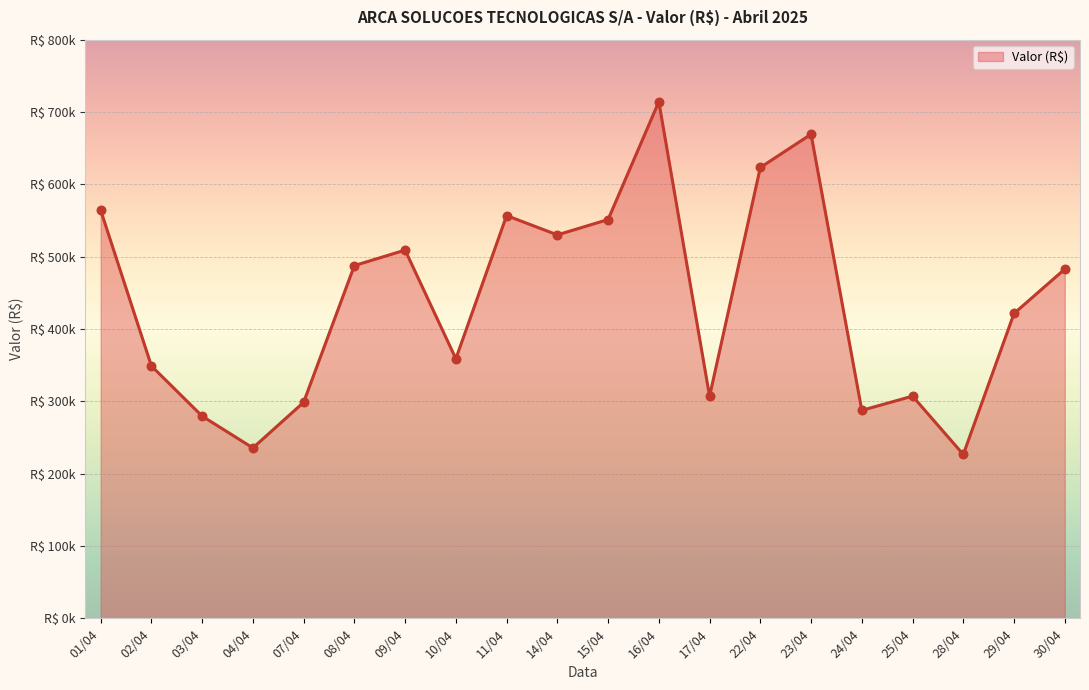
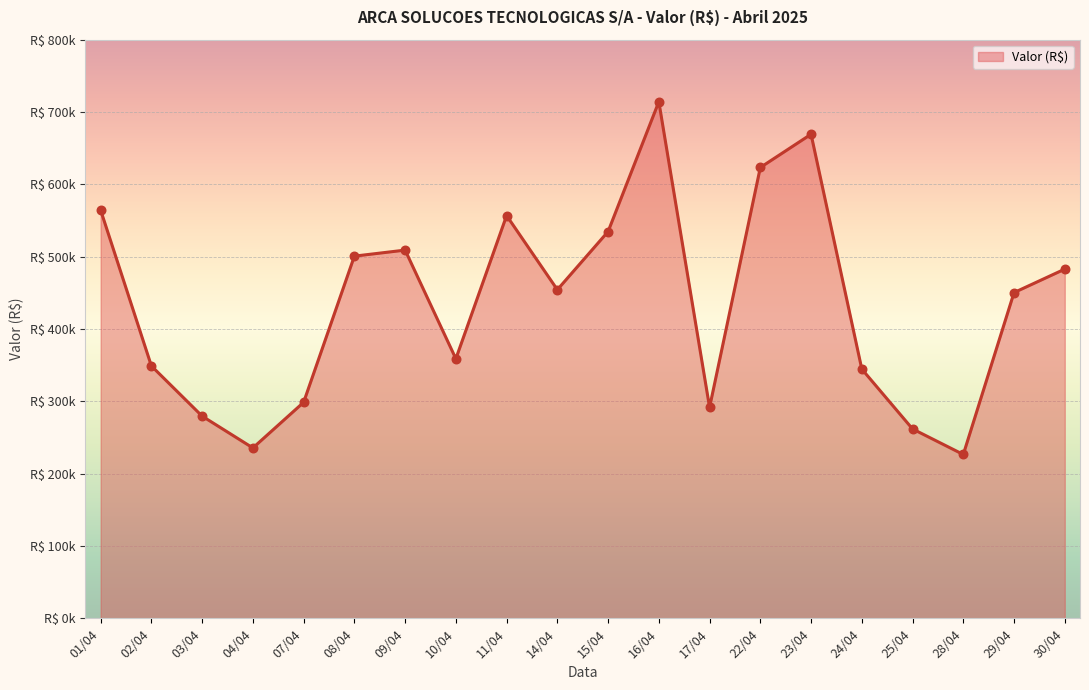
08/04: R$ 490000 -> R$ 500000
14/04: R$ 530000 -> R$ 450000
15/04: R$ 550000 -> R$ 530000
17/04: R$ 310000 -> R$ 290000
24/04: R$ 290000 -> R$ 340000
25/04: R$ 310000 -> R$ 260000
29/04: R$ 420000 -> R$ 450000
